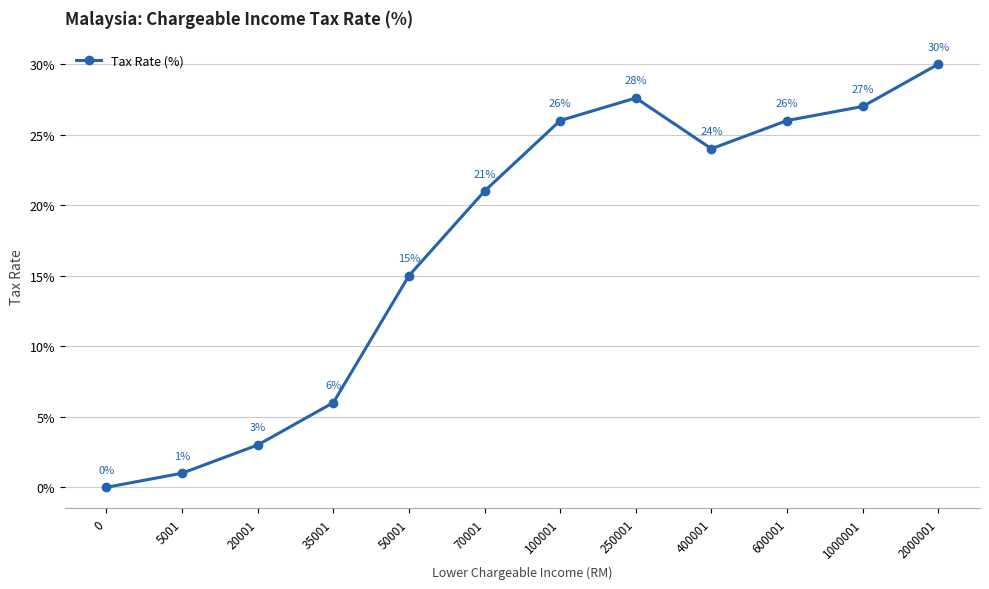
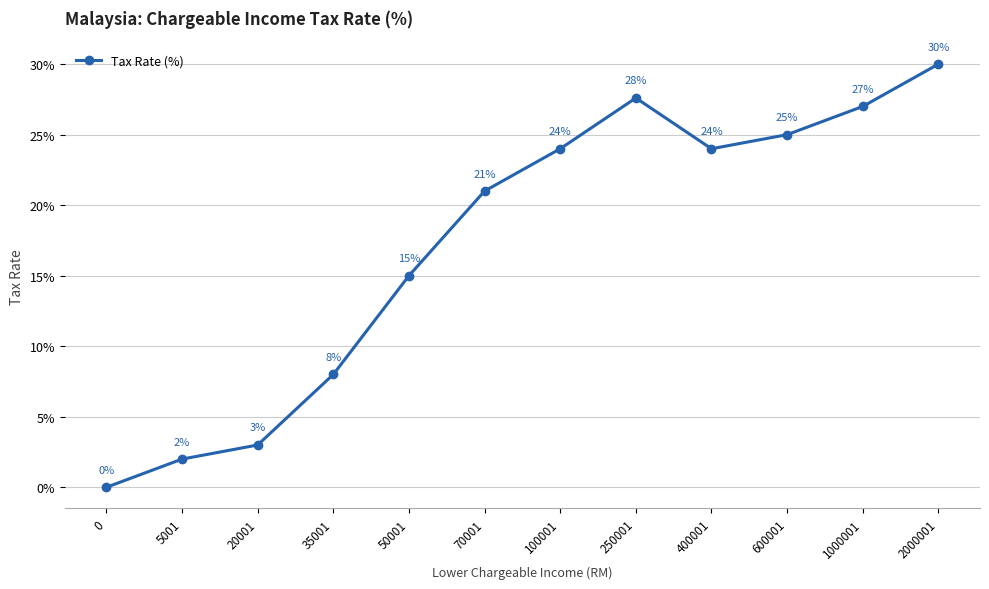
5001: 1% -> 2%
35001: 6% -> 8%
100001: 26% -> 24%
600001: 26% -> 25%
